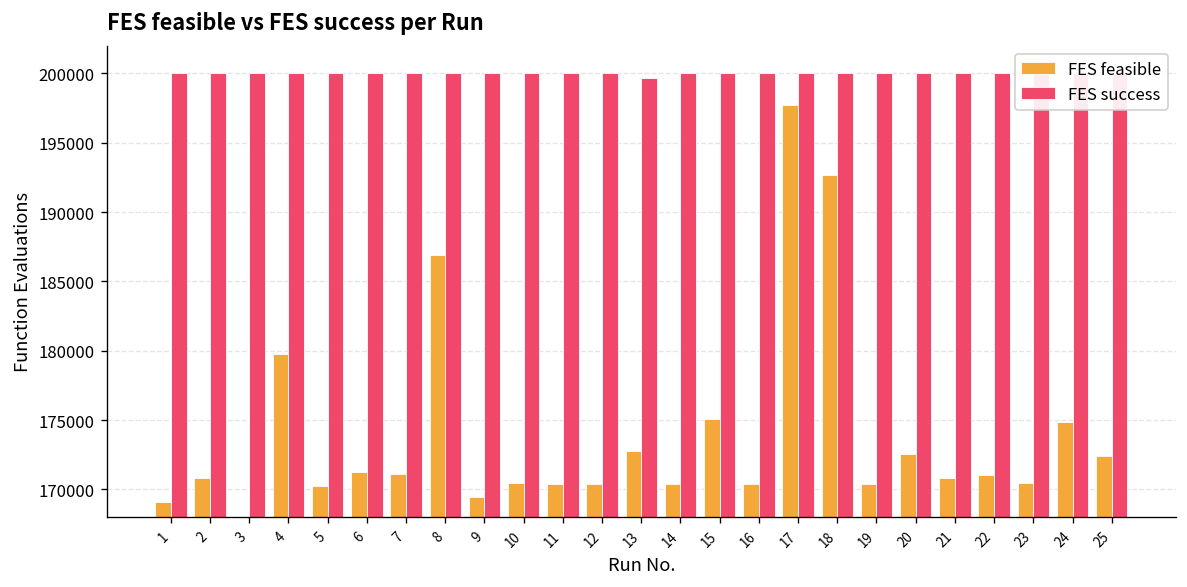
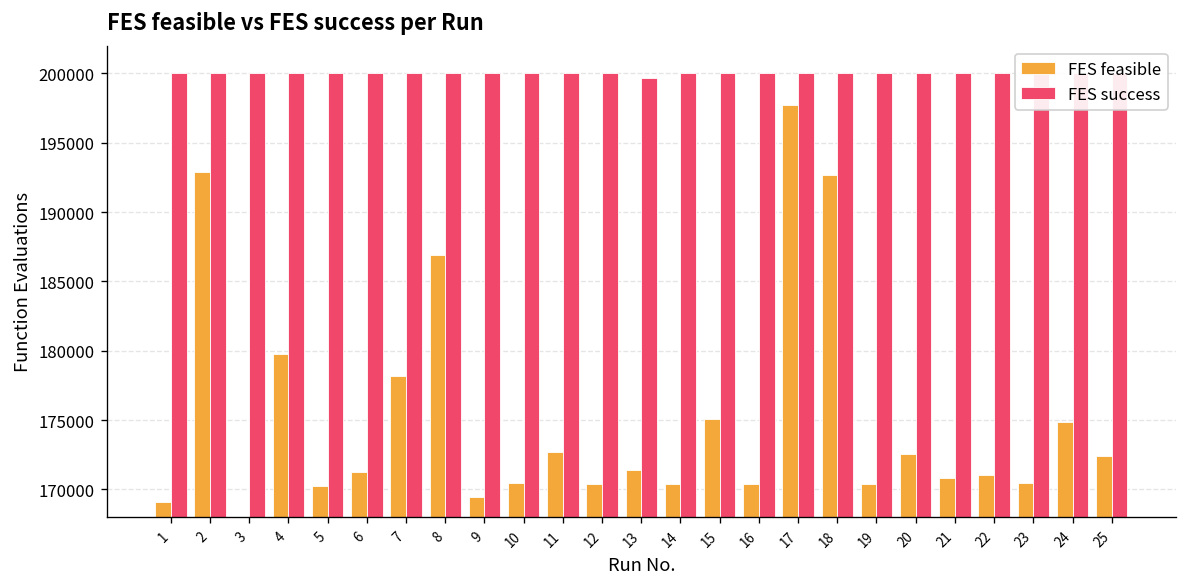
FES feasible, 2: 170800 -> 192900
FES feasible, 7: 171100 -> 178200
FES feasible, 11: 170400 -> 172700
FES feasible, 13: 172800 -> 171400
